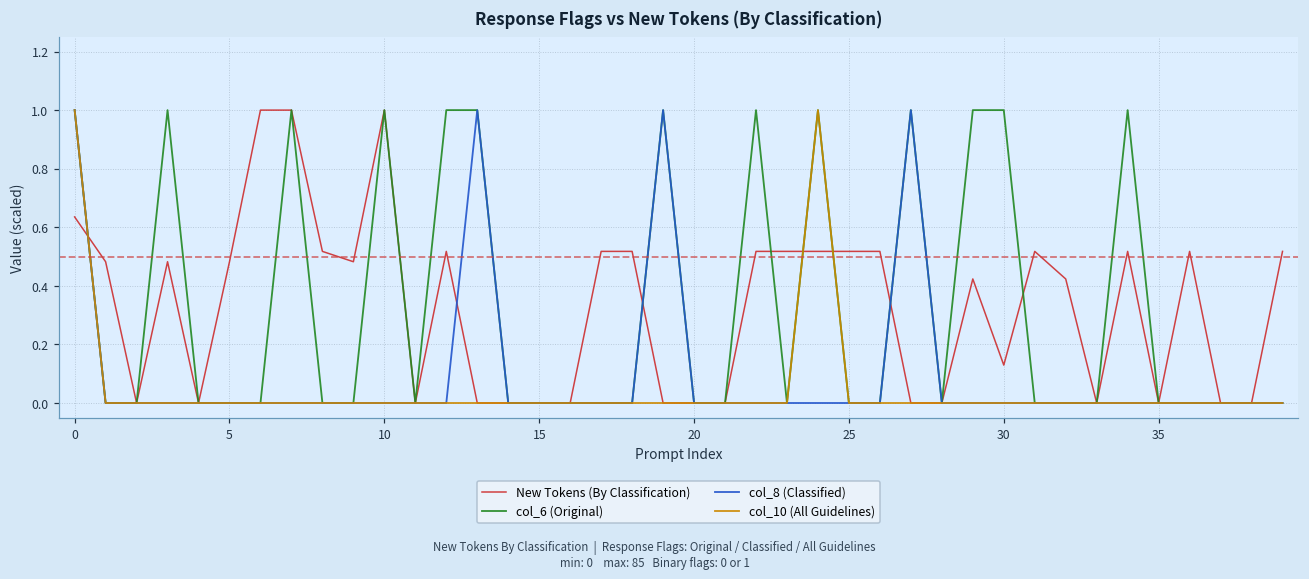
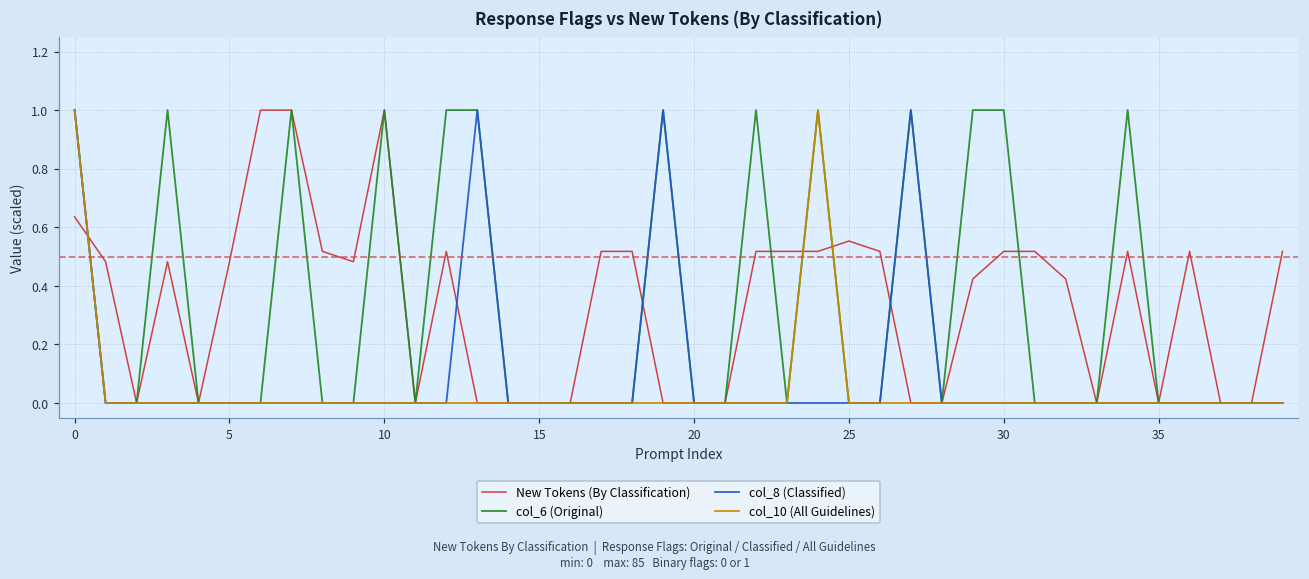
New Tokens (By Classification), 25: 0.52 -> 0.55
New Tokens (By Classification), 30: 0.13 -> 0.52
